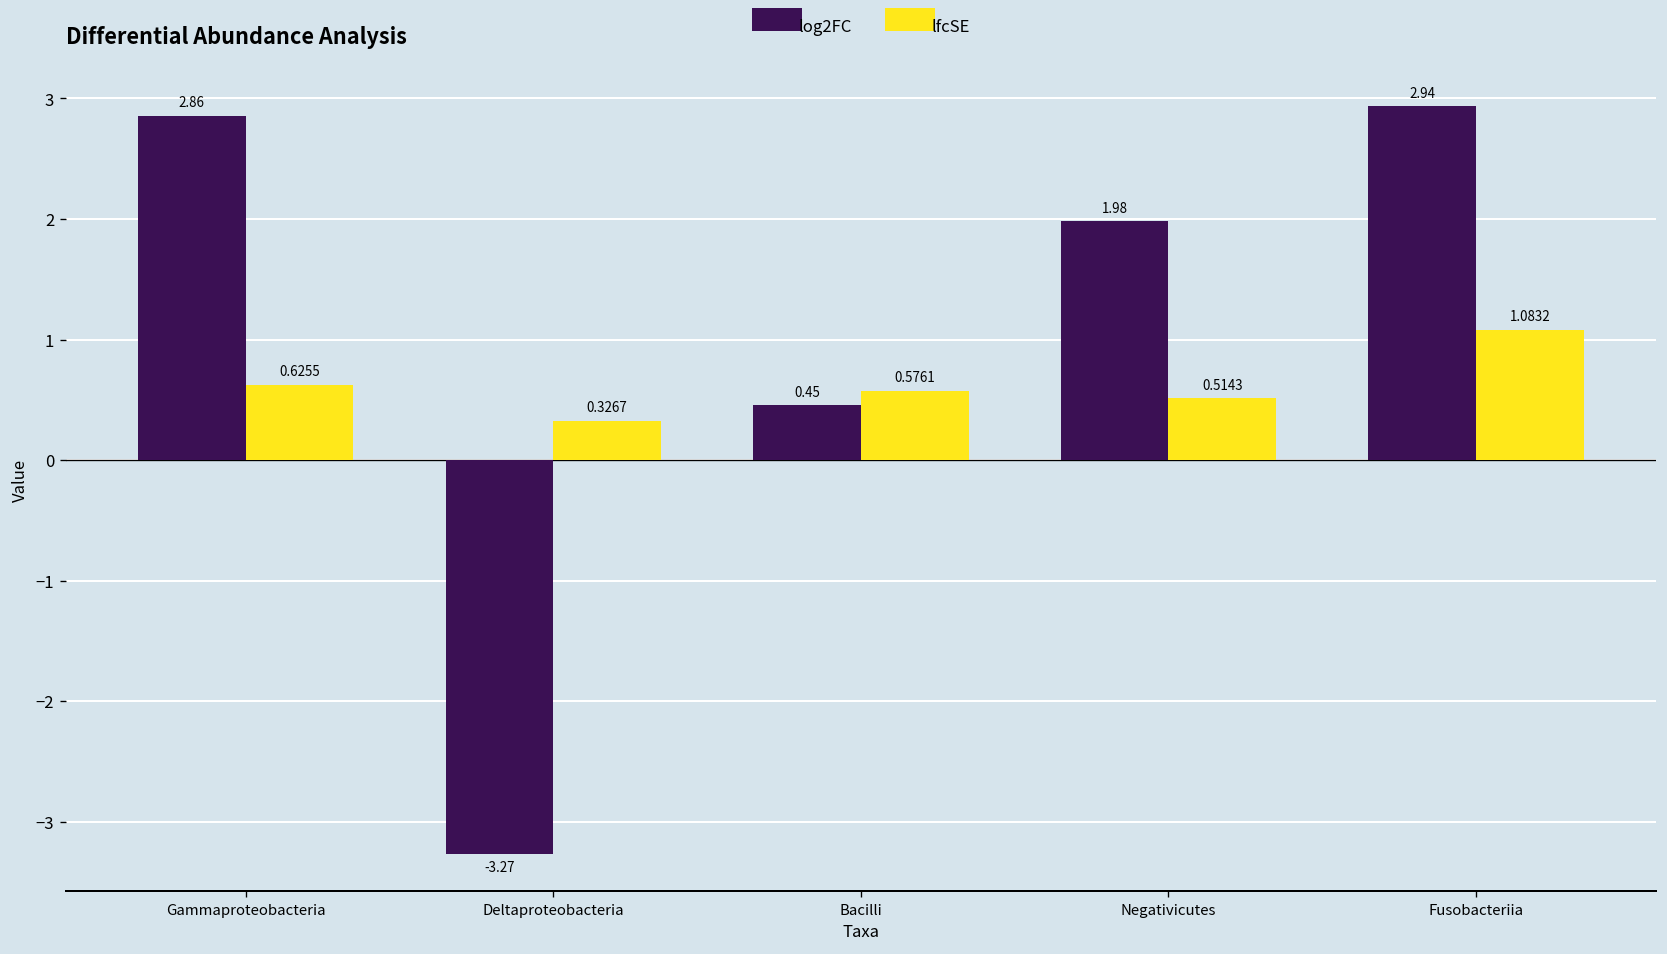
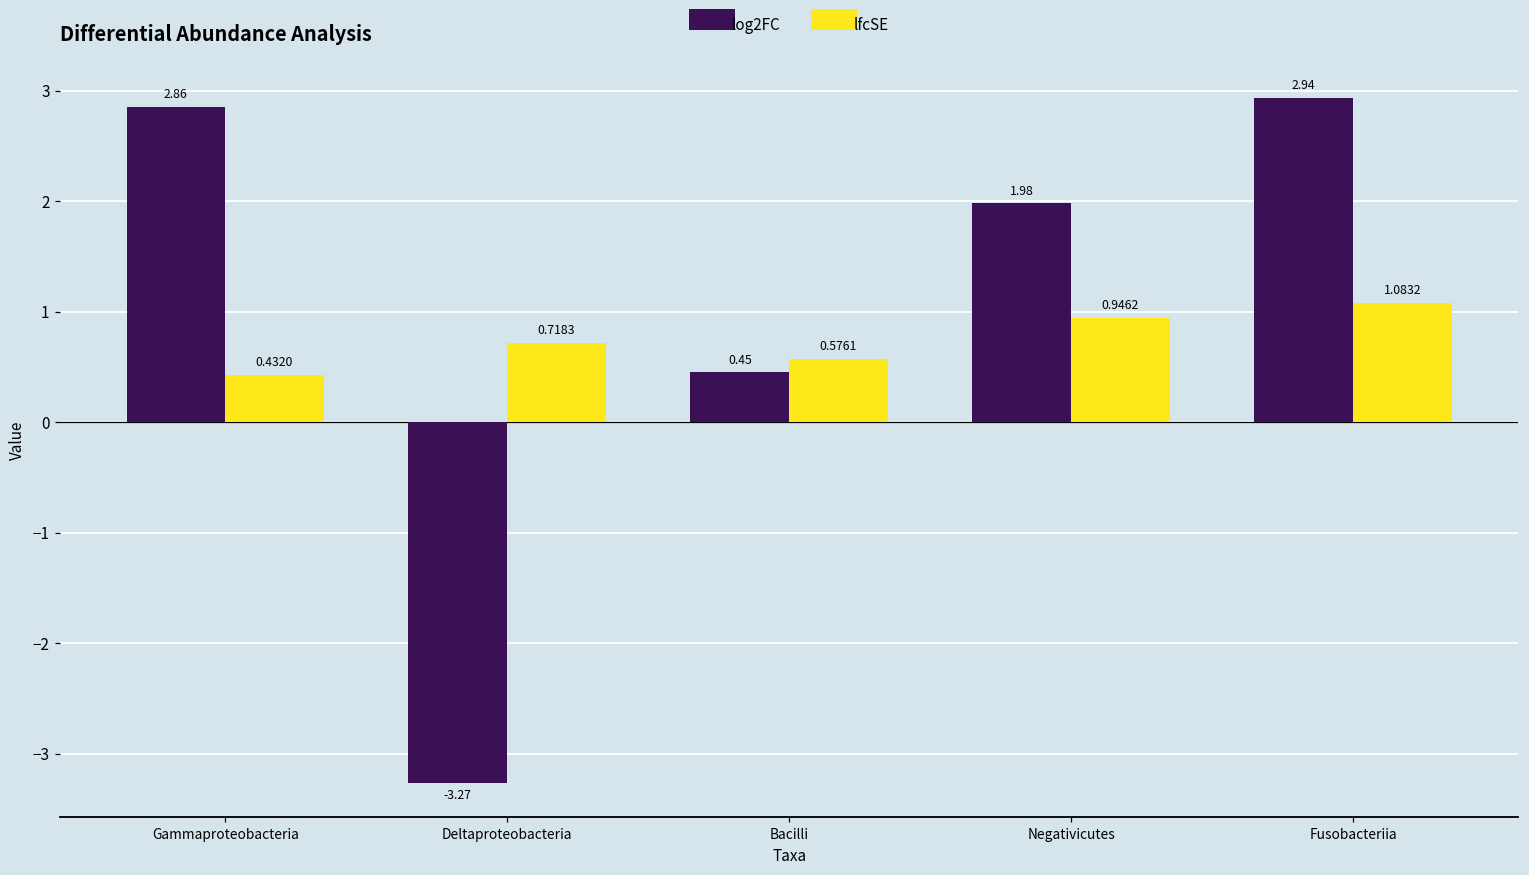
lfcSE, Gammaproteobacteria: 0.6255 -> 0.4320
lfcSE, Deltaproteobacteria: 0.3267 -> 0.7183
lfcSE, Negativicutes: 0.5143 -> 0.9462
